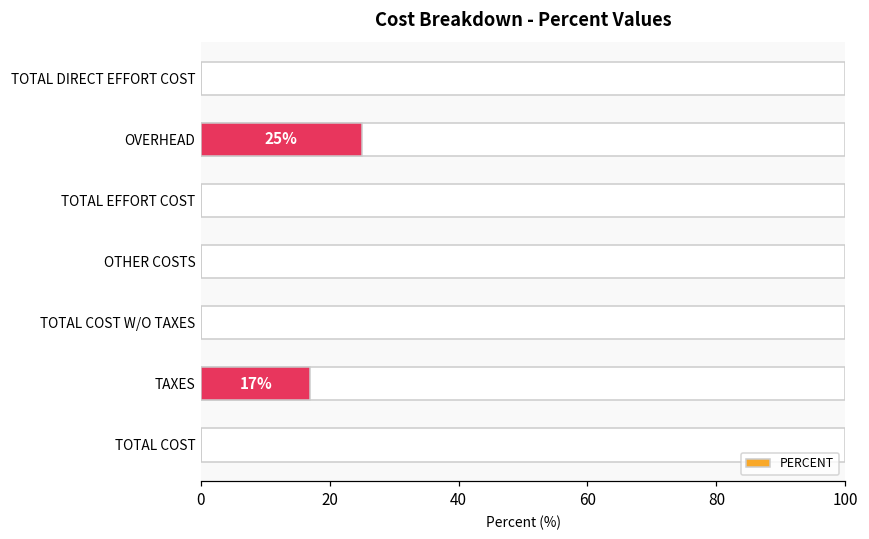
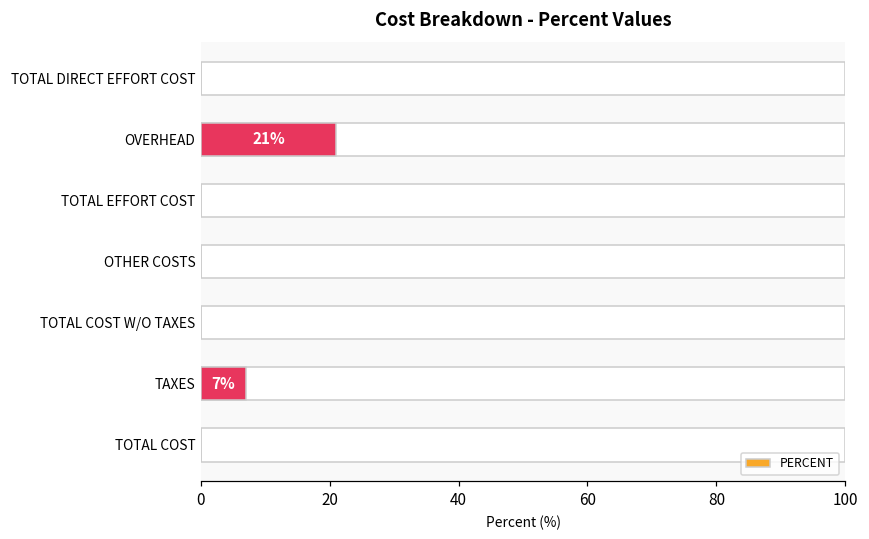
PERCENT, OVERHEAD: 25% -> 21%
PERCENT, TAXES: 17% -> 7%
